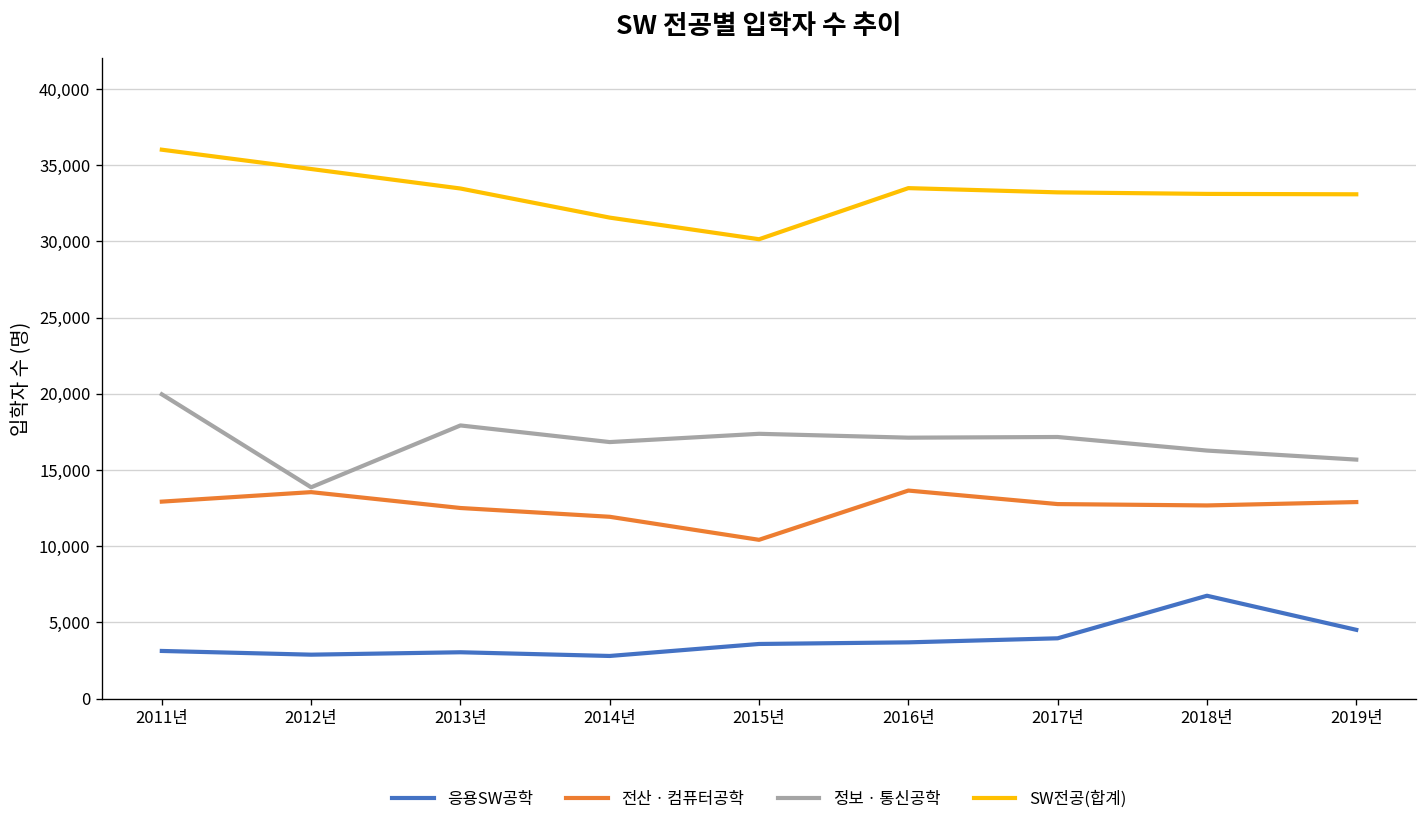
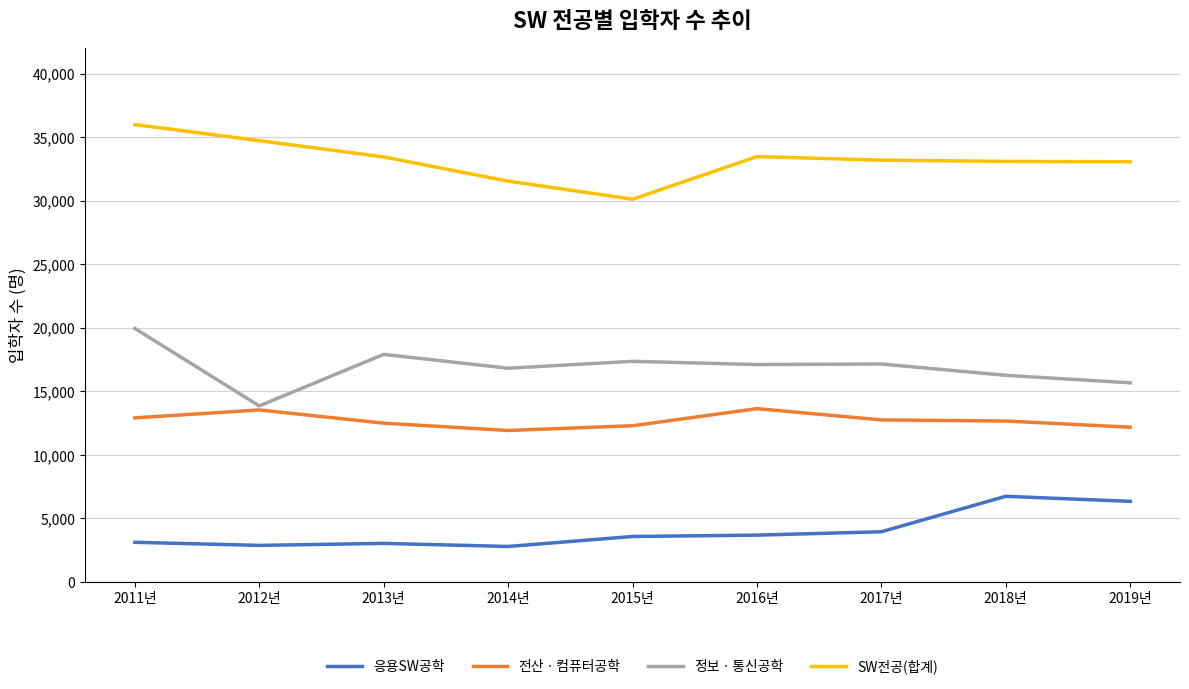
전산ㆍ컴퓨터공학, 2015년: 10,400 -> 12,300
응용SW공학, 2019년: 4,500 -> 6,300
전산ㆍ컴퓨터공학, 2019년: 12,900 -> 12,200
